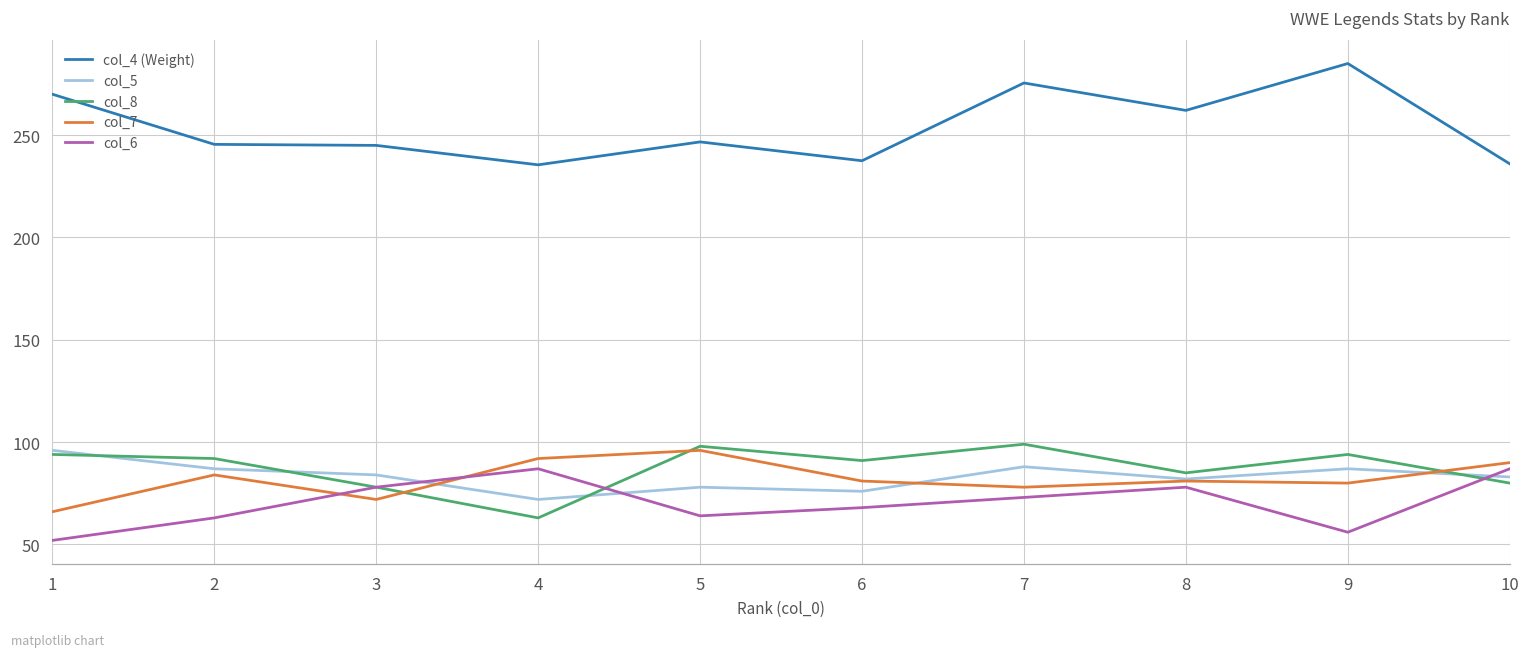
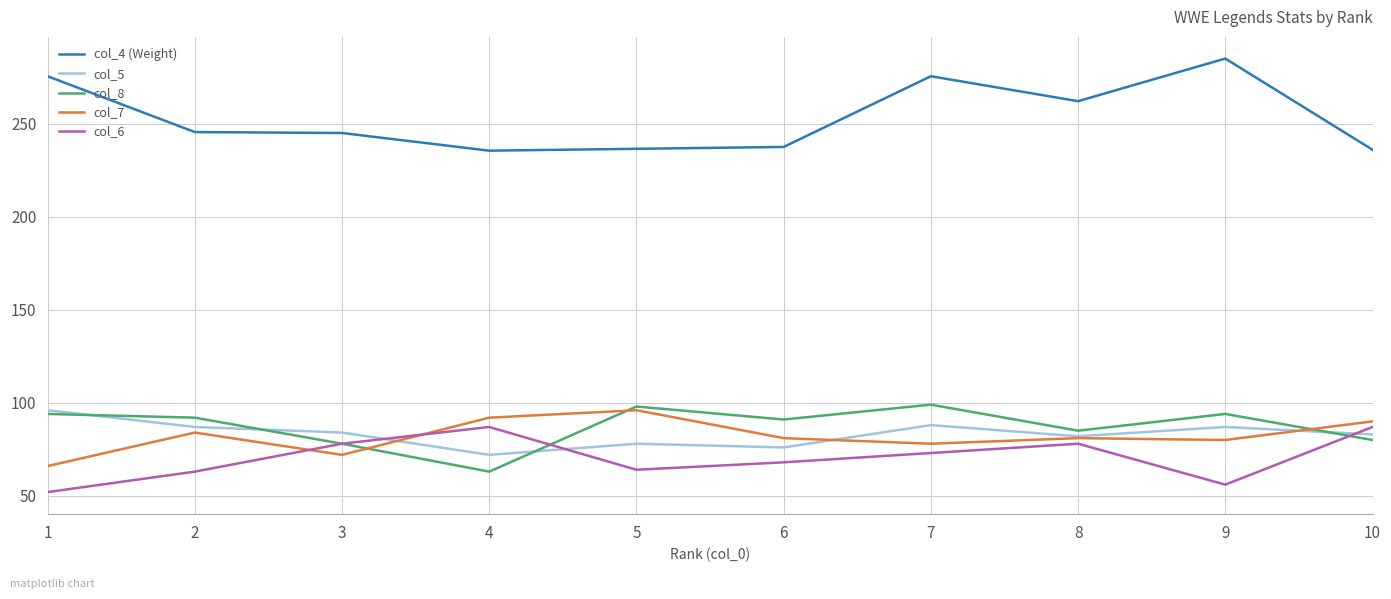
col_4 (Weight), 1: 270 -> 276
col_4 (Weight), 5: 247 -> 237
